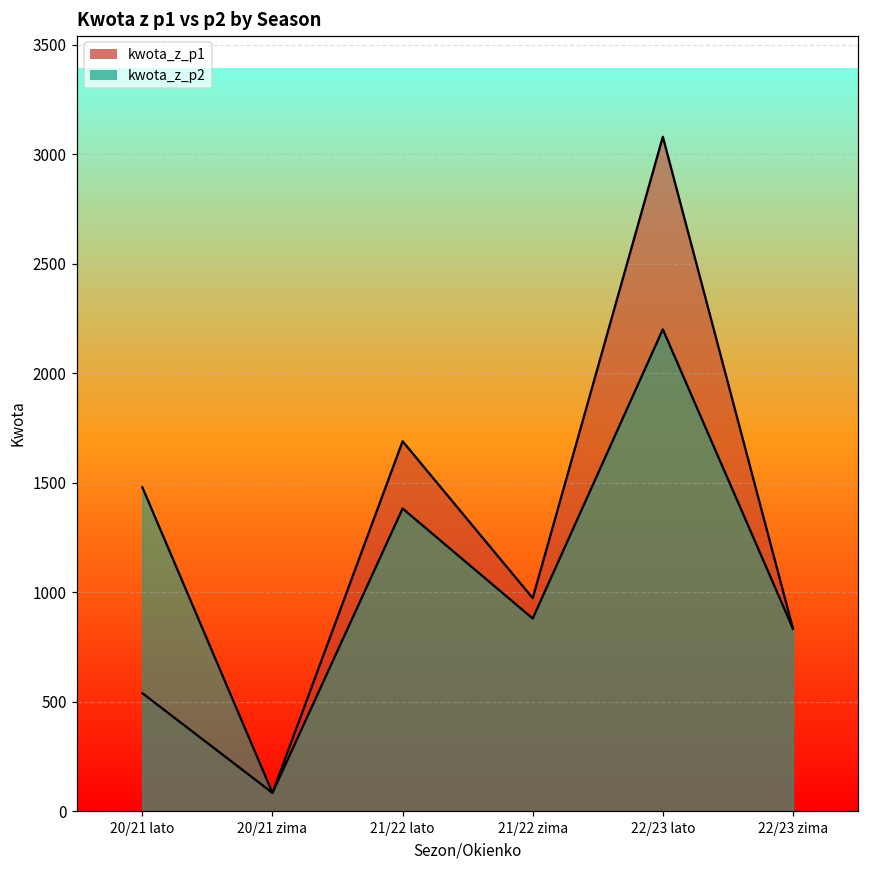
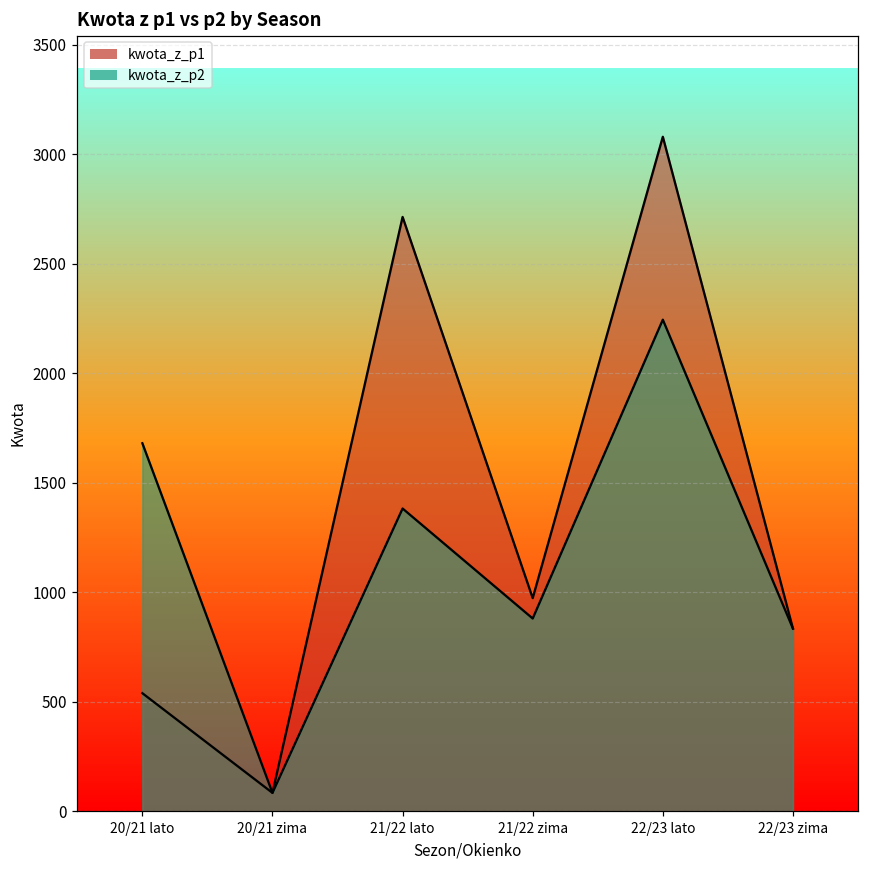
kwota_z_p2, 20/21 lato: 1480 -> 1680
kwota_z_p1, 21/22 lato: 1690 -> 2710
kwota_z_p2, 22/23 lato: 2200 -> 2250
